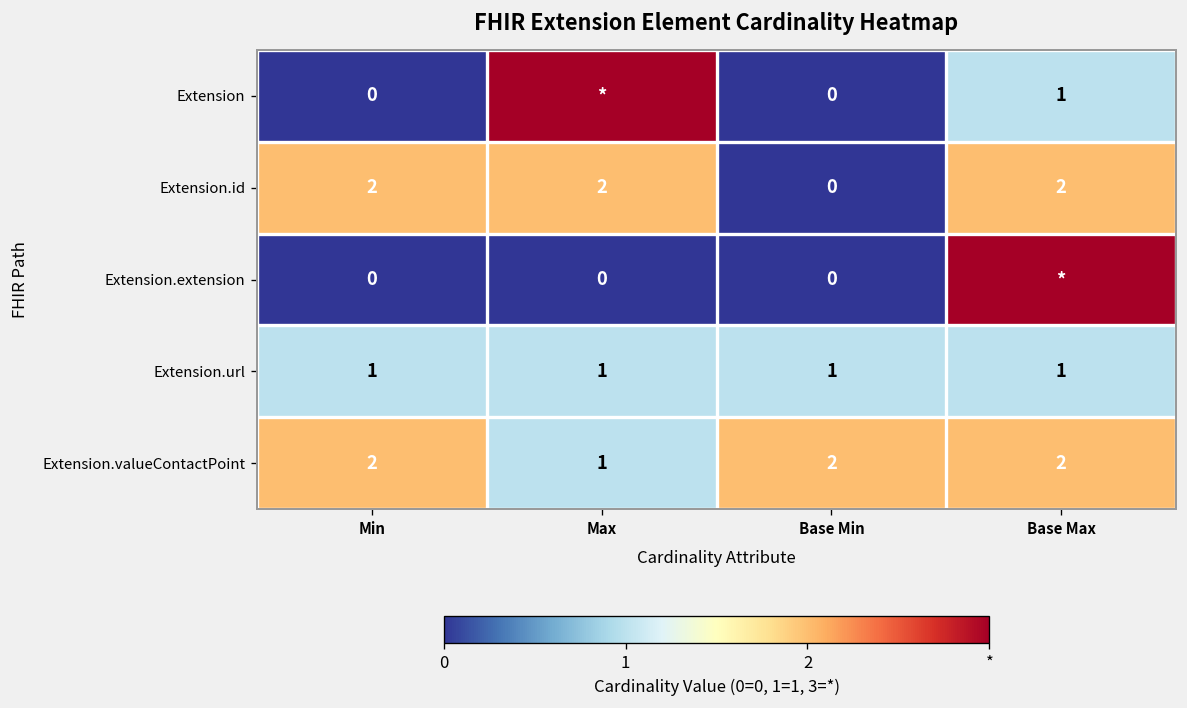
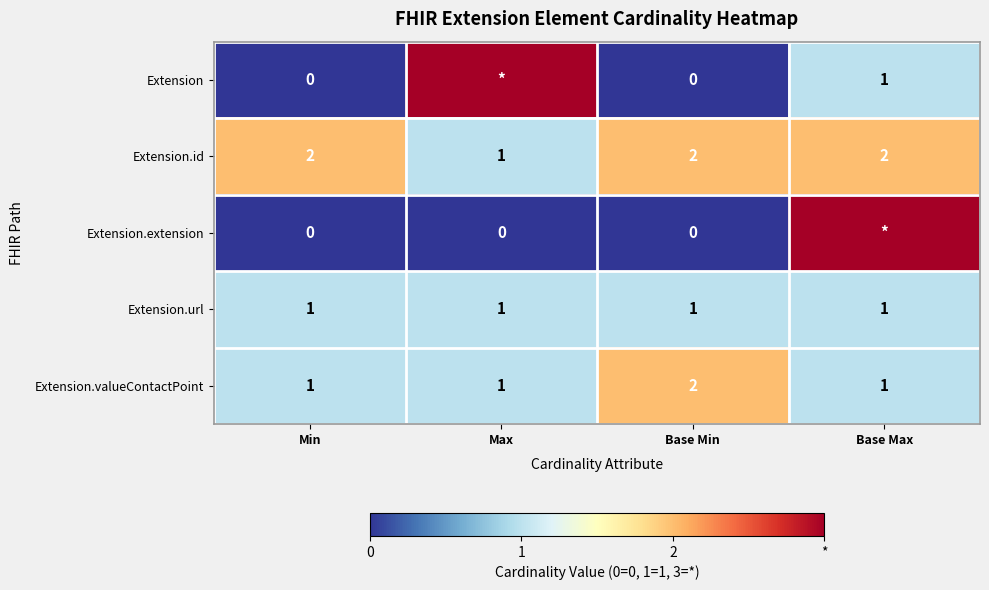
Extension.id, Max: 2 -> 1
Extension.id, Base Min: 0 -> 2
Extension.valueContactPoint, Min: 2 -> 1
Extension.valueContactPoint, Base Max: 2 -> 1
